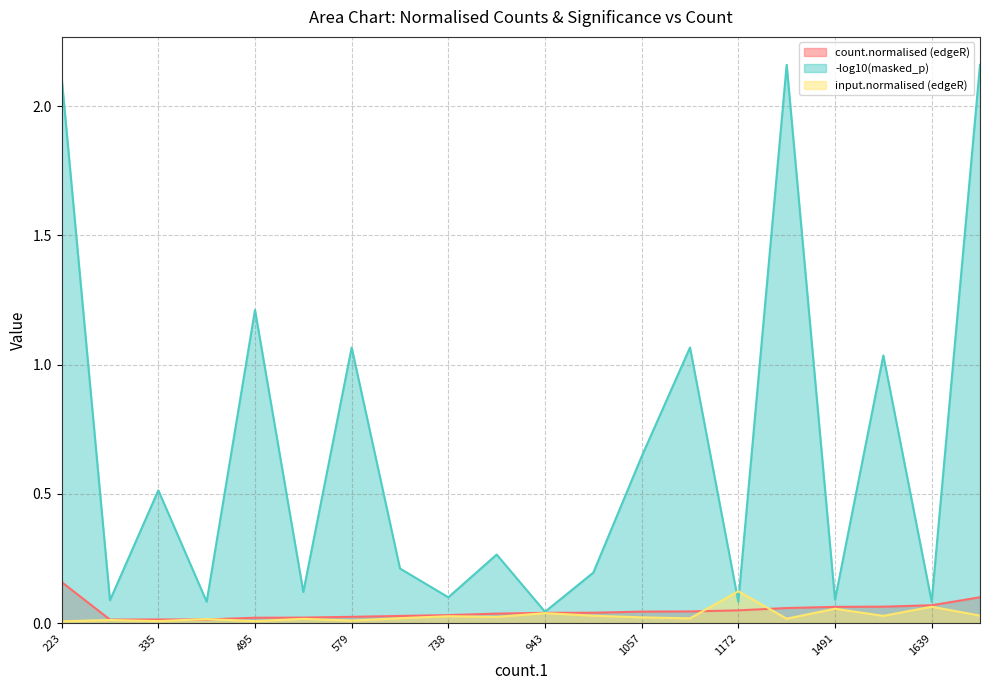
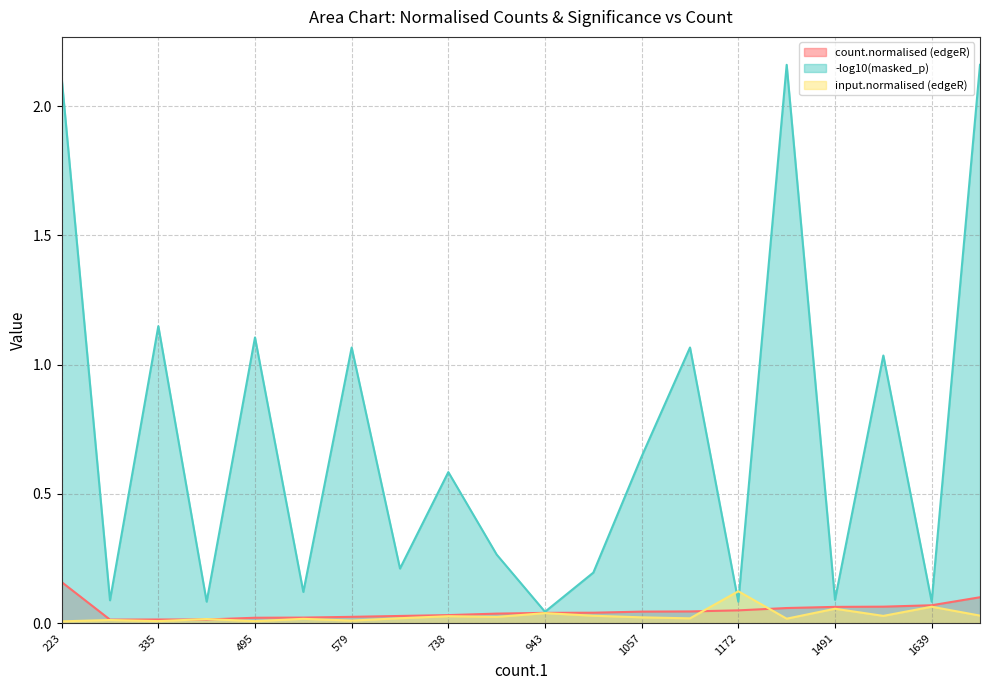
-log10(masked_p), 335: 0.51 -> 1.15
-log10(masked_p), 495: 1.21 -> 1.11
-log10(masked_p), 738: 0.10 -> 0.58
